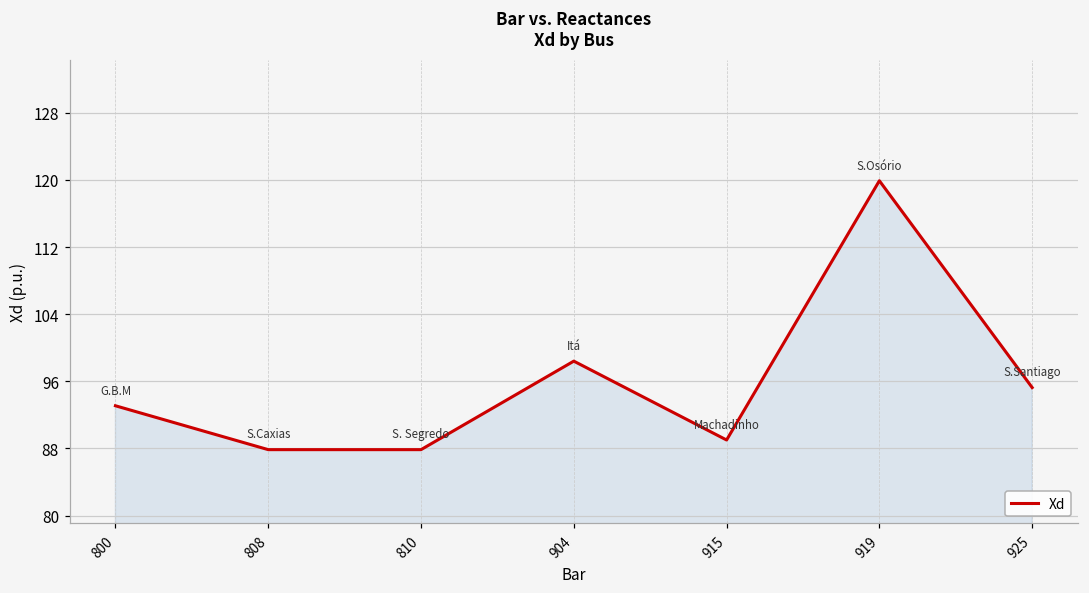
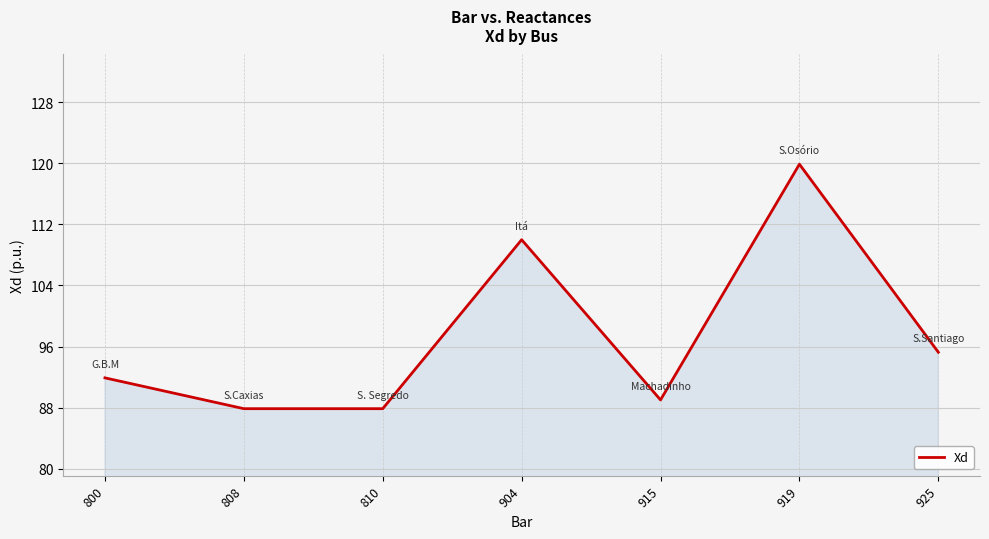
800: 93 -> 92
904: 98 -> 110
